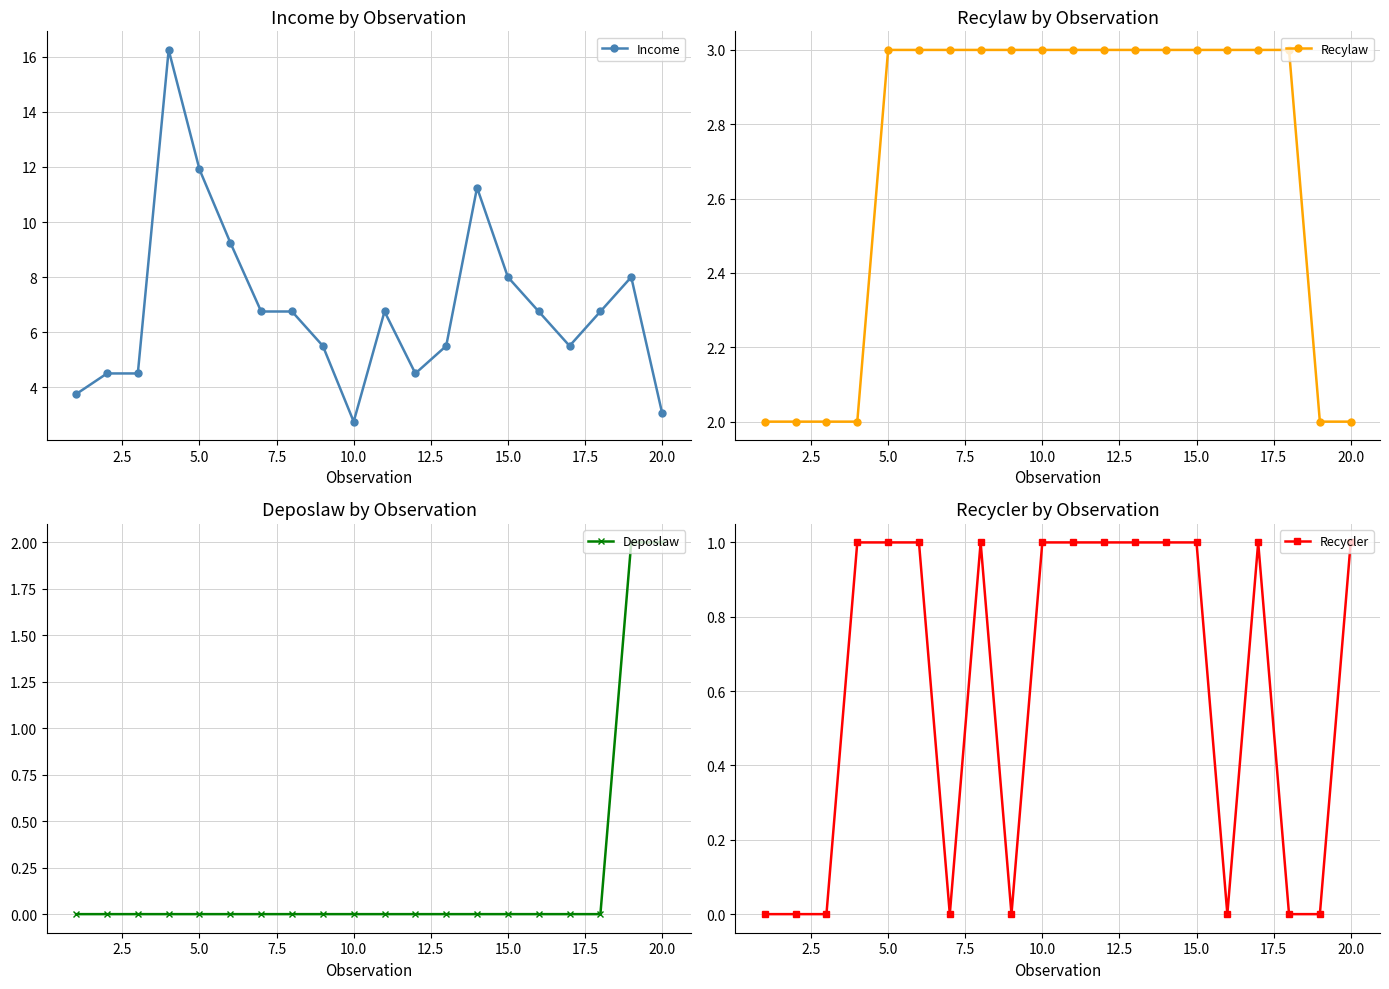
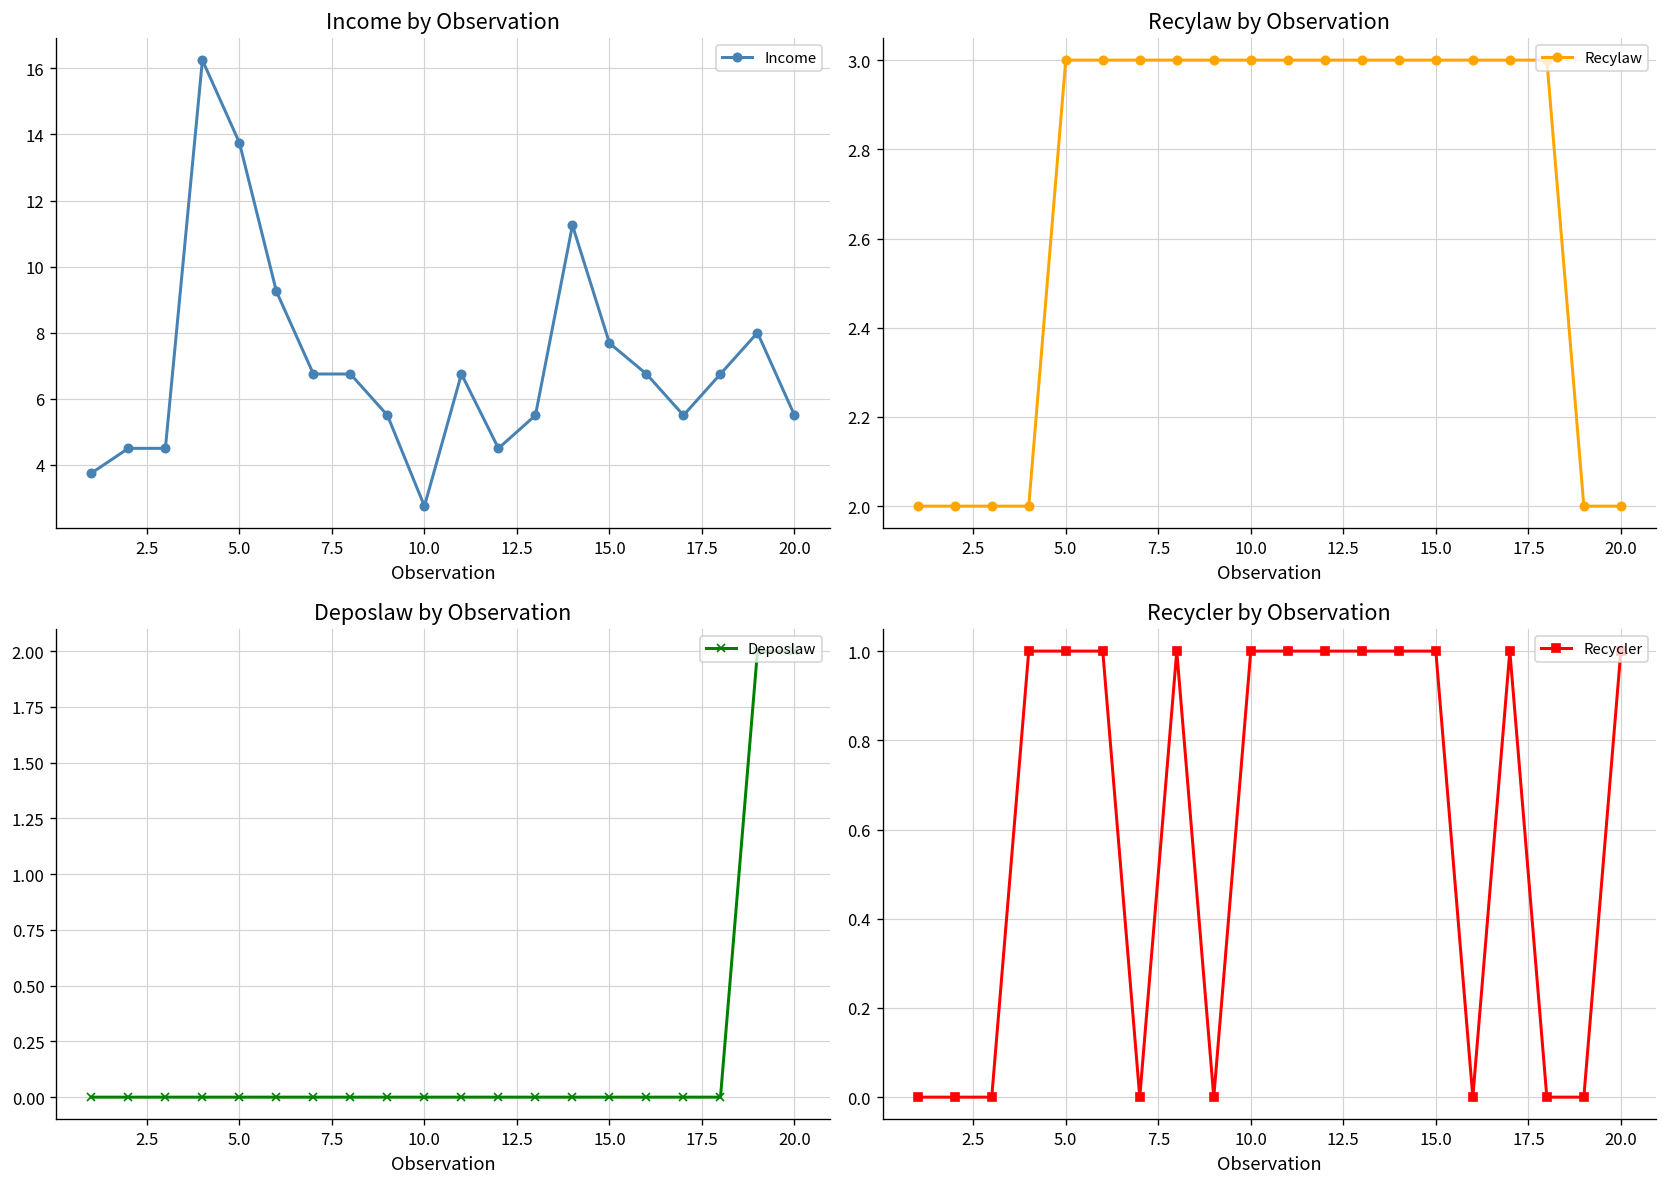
Income by Observation, 5.0: 11.9 -> 13.7
Income by Observation, 15.0: 8.0 -> 7.7
Income by Observation, 20.0: 3.1 -> 5.5
